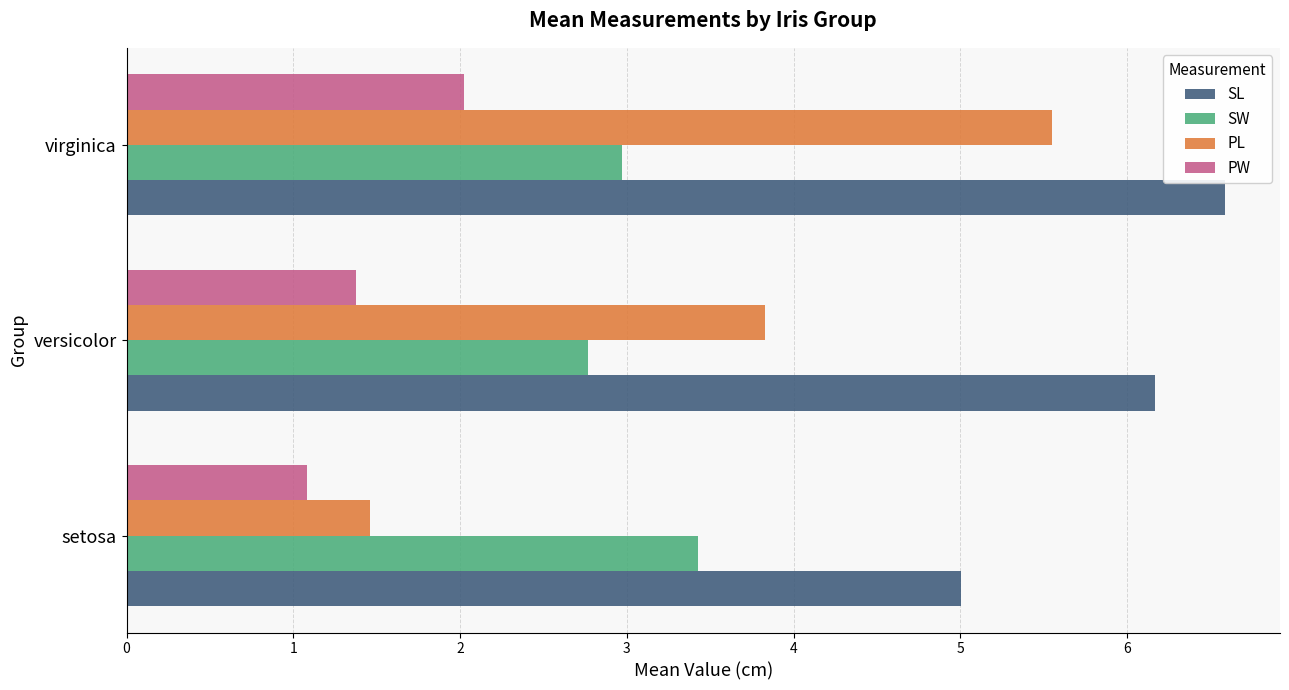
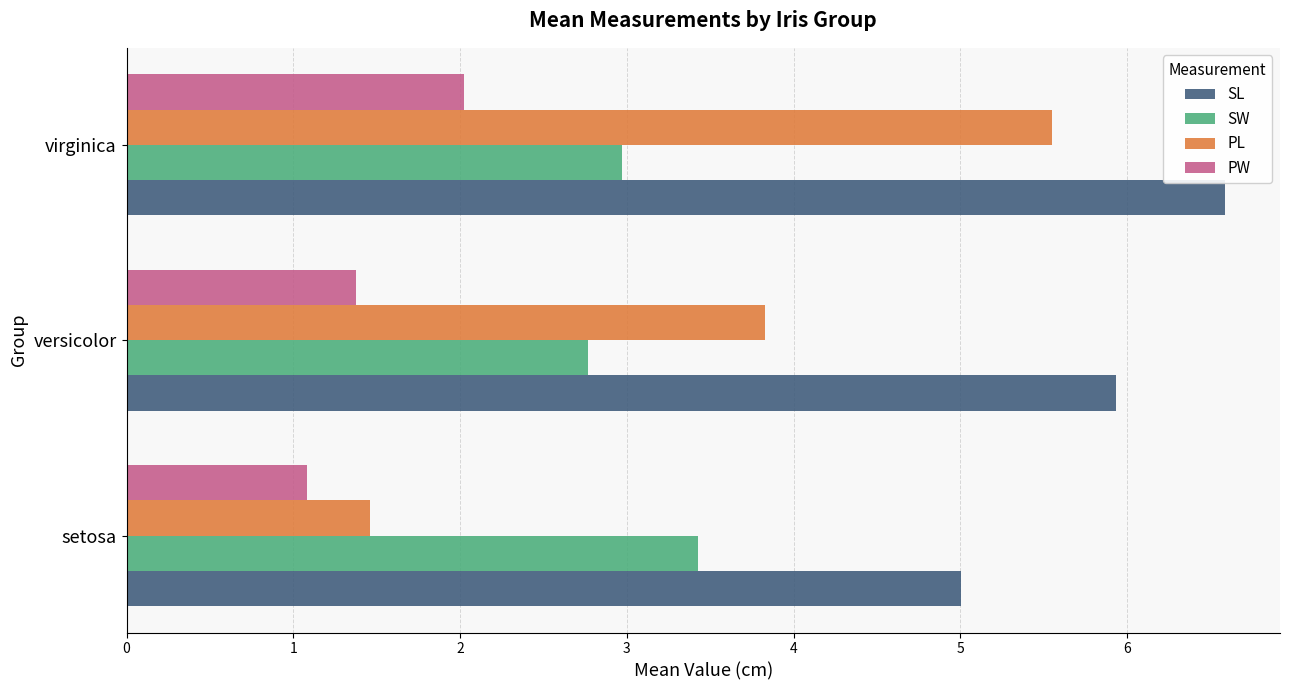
SL, versicolor: 6.17 -> 5.94
